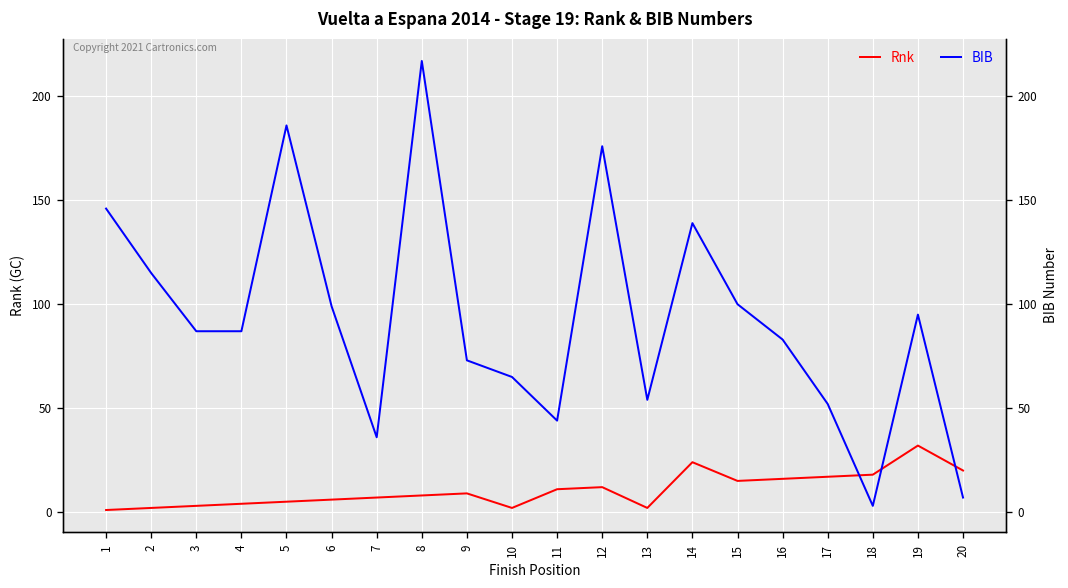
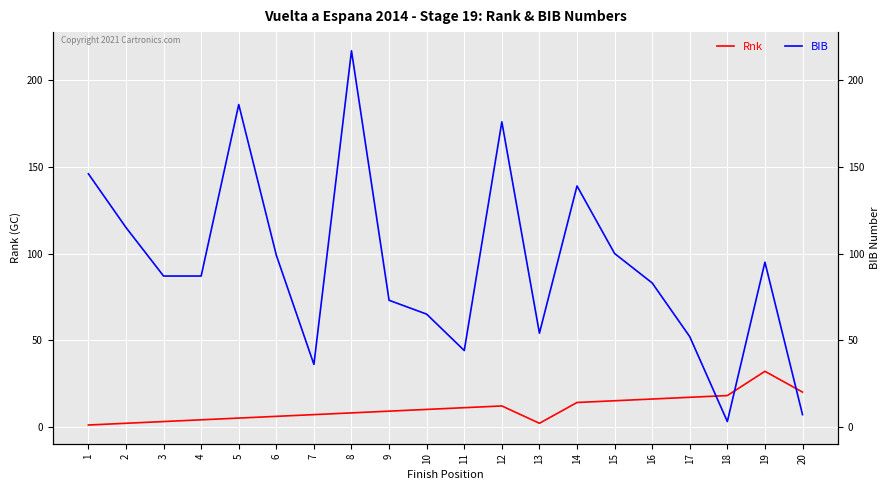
Rnk, 10: 2 -> 10
Rnk, 14: 24 -> 14
